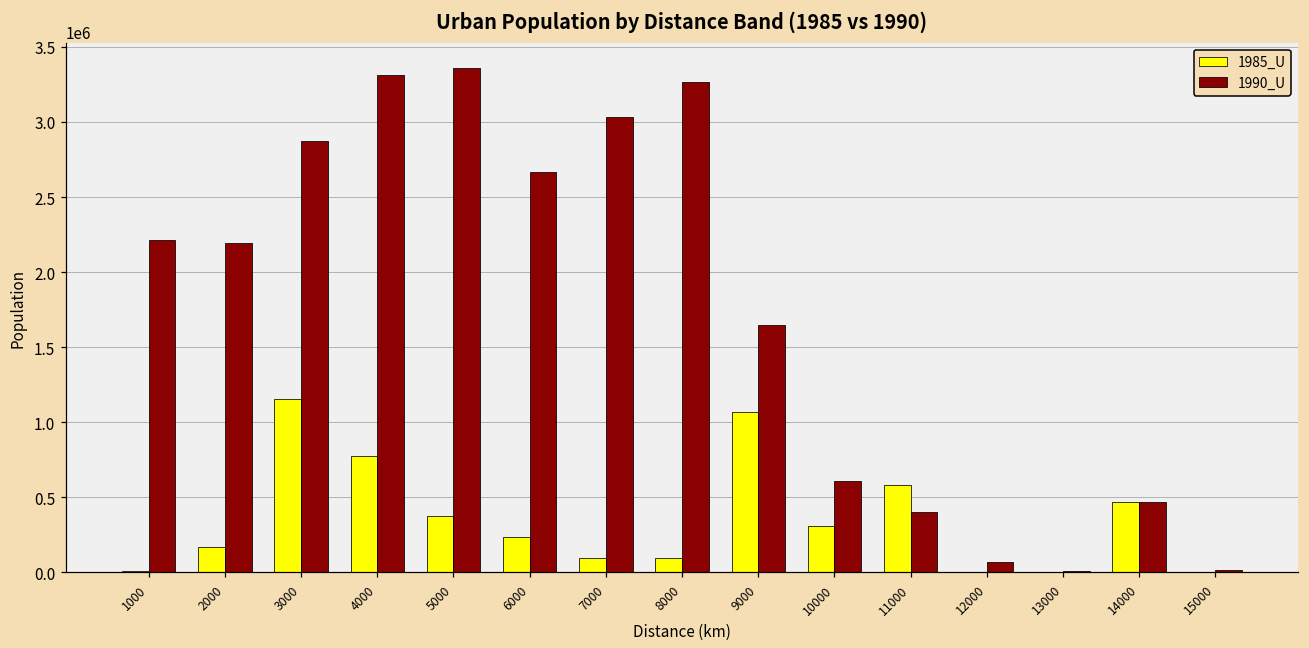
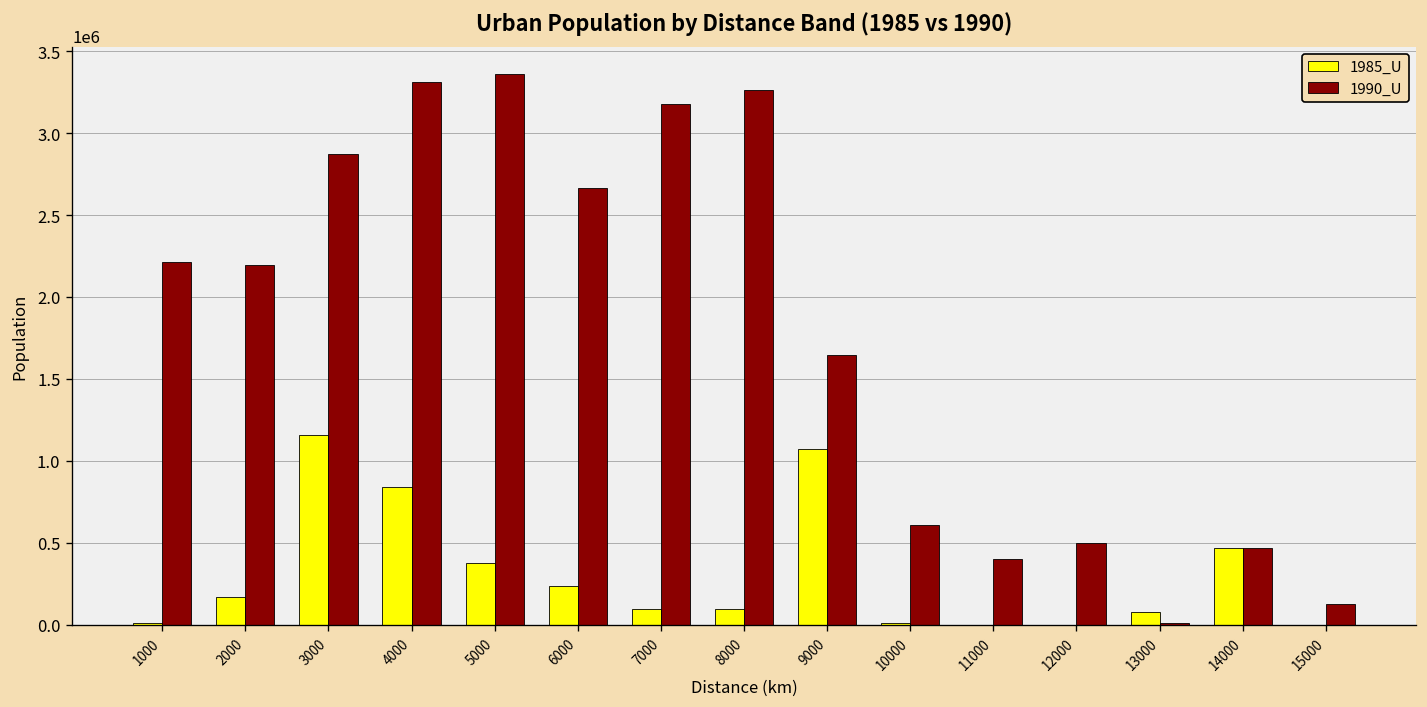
1985_U, 4000: 780000 -> 840000
1990_U, 7000: 3030000 -> 3180000
1985_U, 10000: 310000 -> 10000
1985_U, 11000: 580000 -> 0
1990_U, 12000: 70000 -> 500000
1985_U, 13000: 0 -> 80000
1990_U, 15000: 20000 -> 130000
